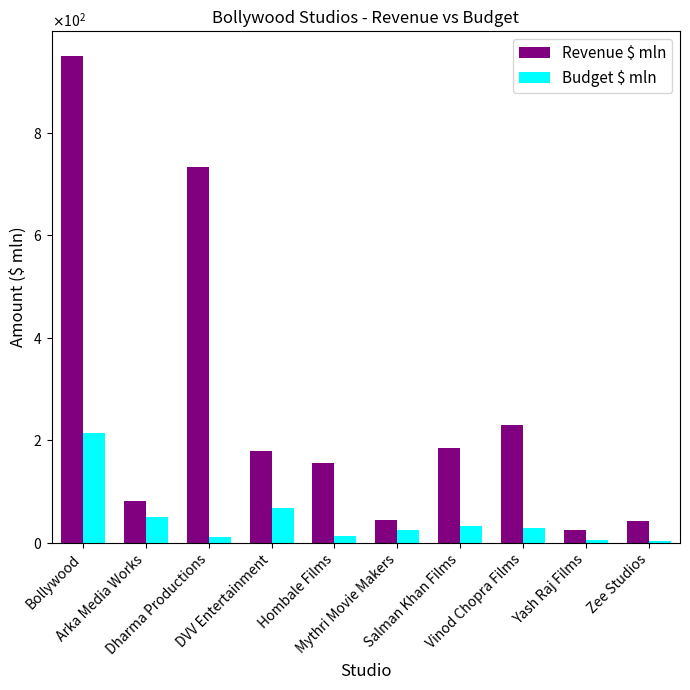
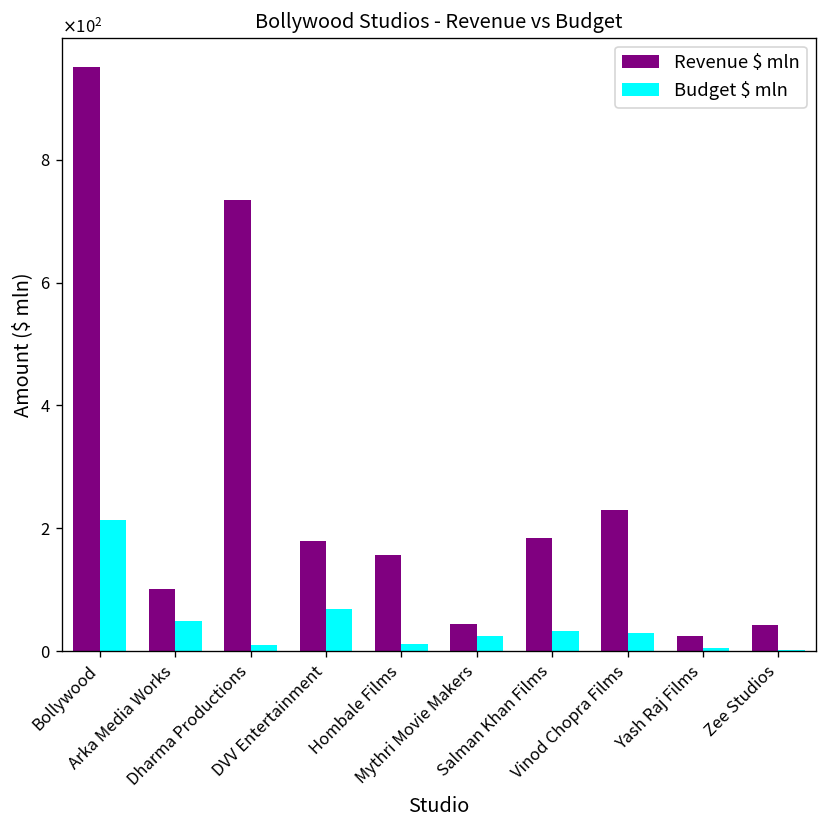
Revenue $ mln, Arka Media Works: 80 -> 100
